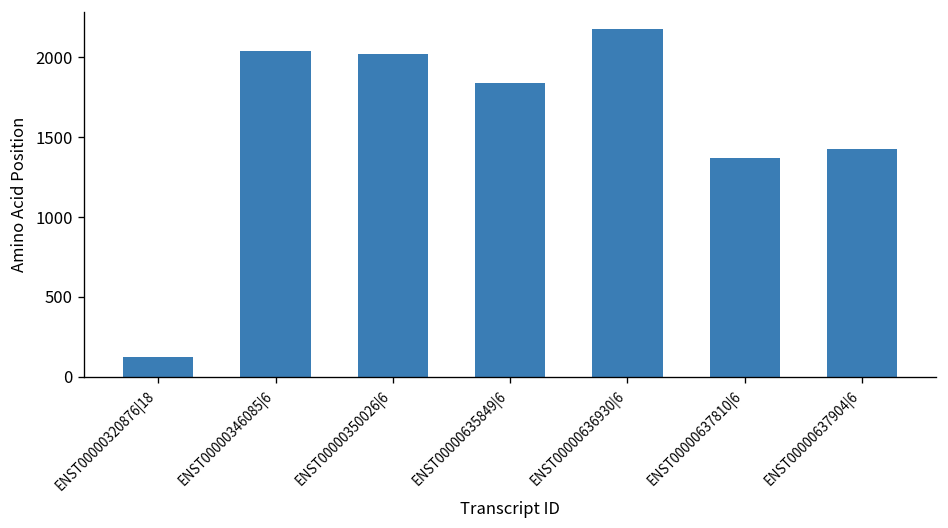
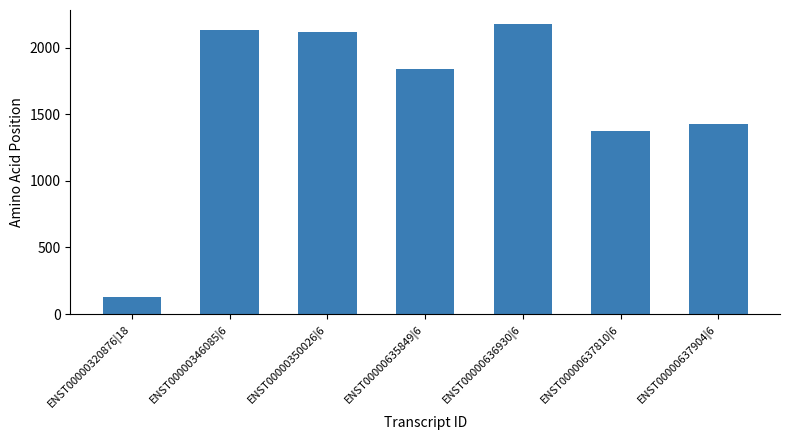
ENST00000346085|6: 2040 -> 2140
ENST00000350026|6: 2020 -> 2120
